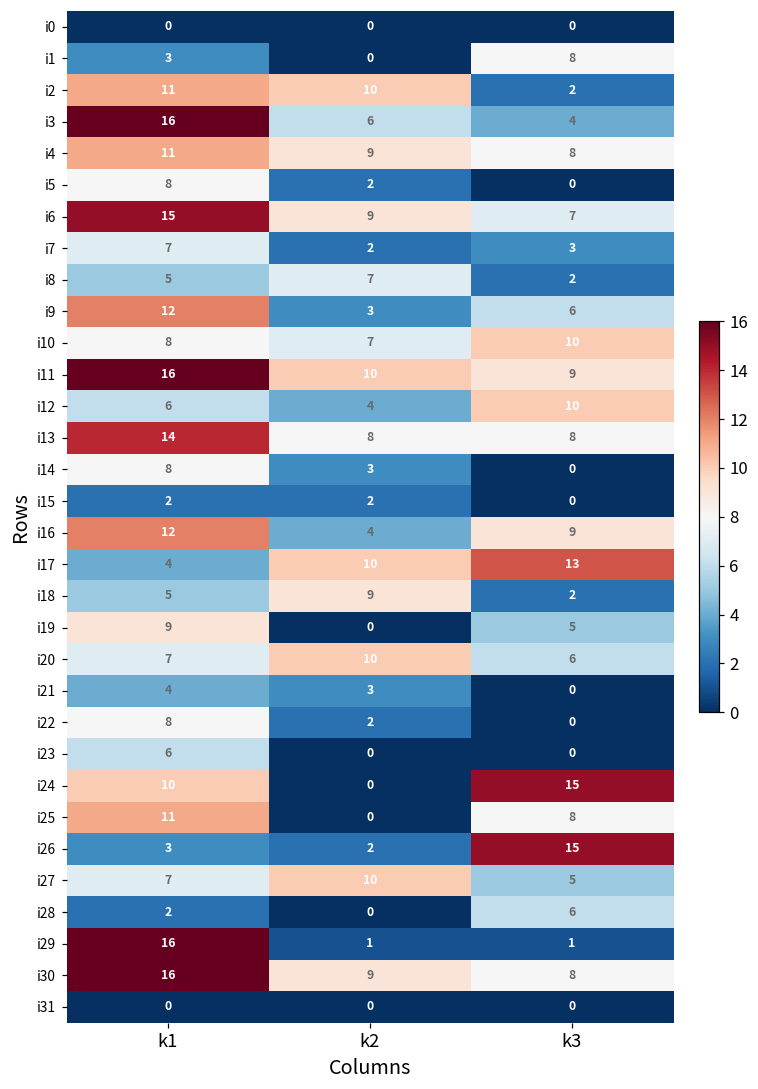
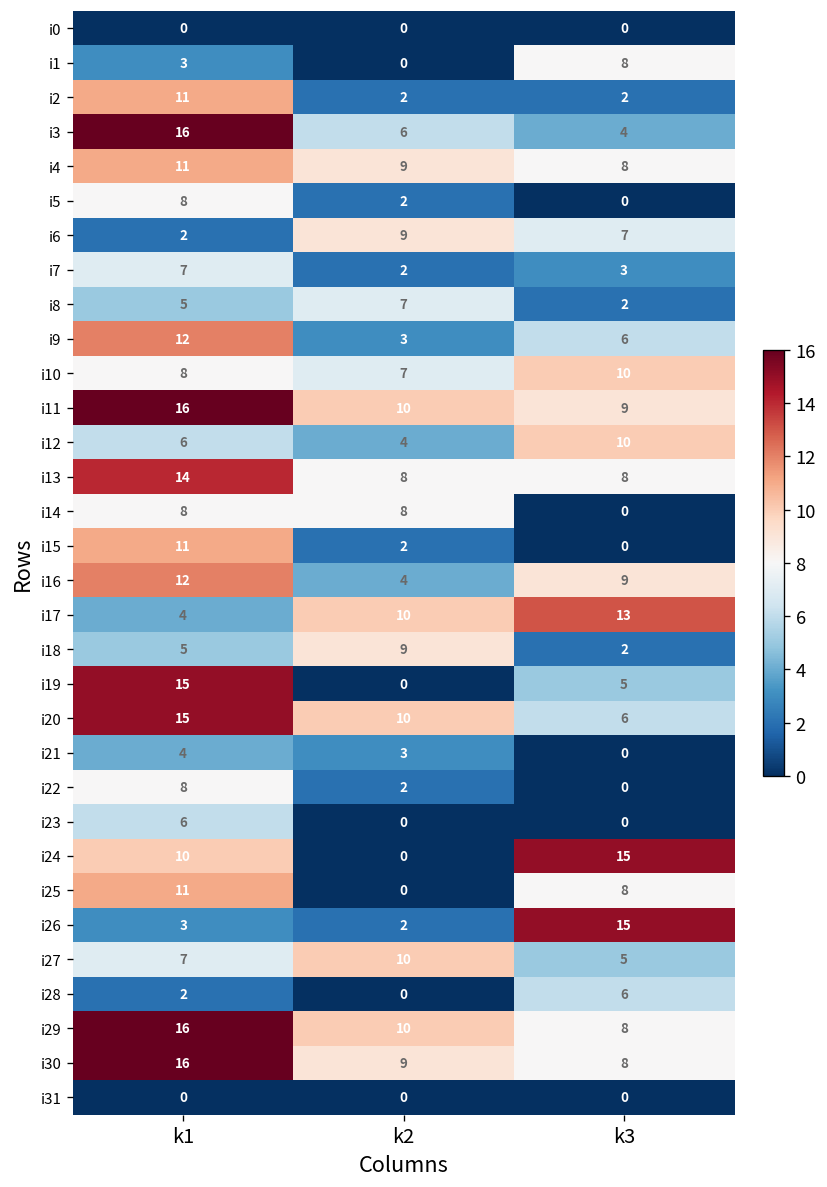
i2, k2: 10 -> 2
i6, k1: 15 -> 2
i14, k2: 3 -> 8
i15, k1: 2 -> 11
i19, k1: 9 -> 15
i20, k1: 7 -> 15
i29, k2: 1 -> 10
i29, k3: 1 -> 8
